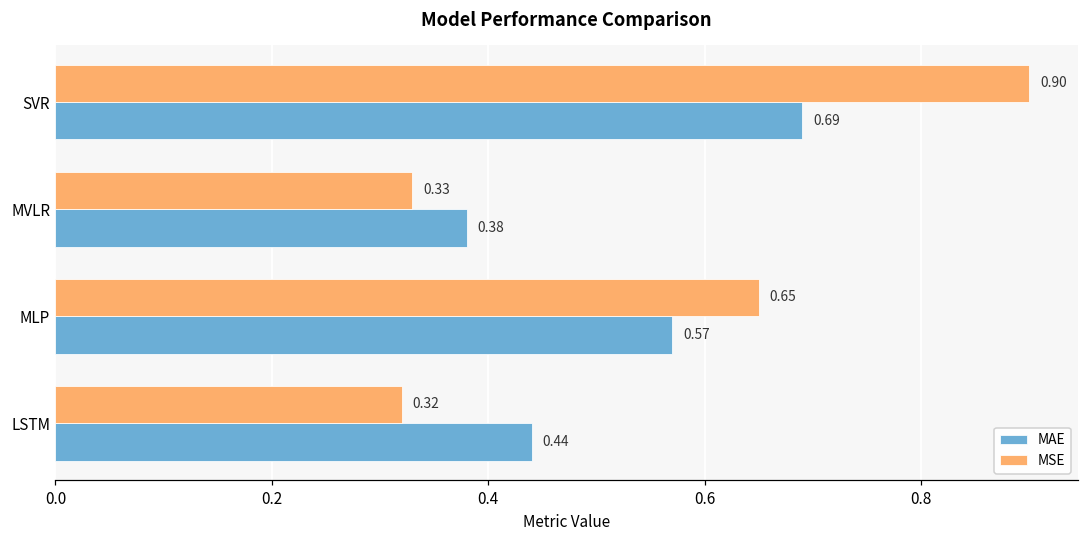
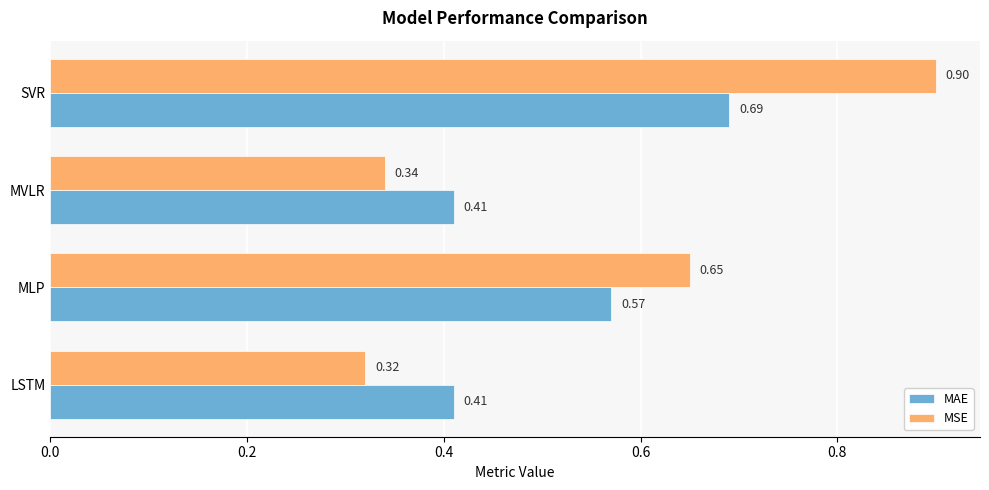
MSE, MVLR: 0.33 -> 0.34
MAE, MVLR: 0.38 -> 0.41
MAE, LSTM: 0.44 -> 0.41
